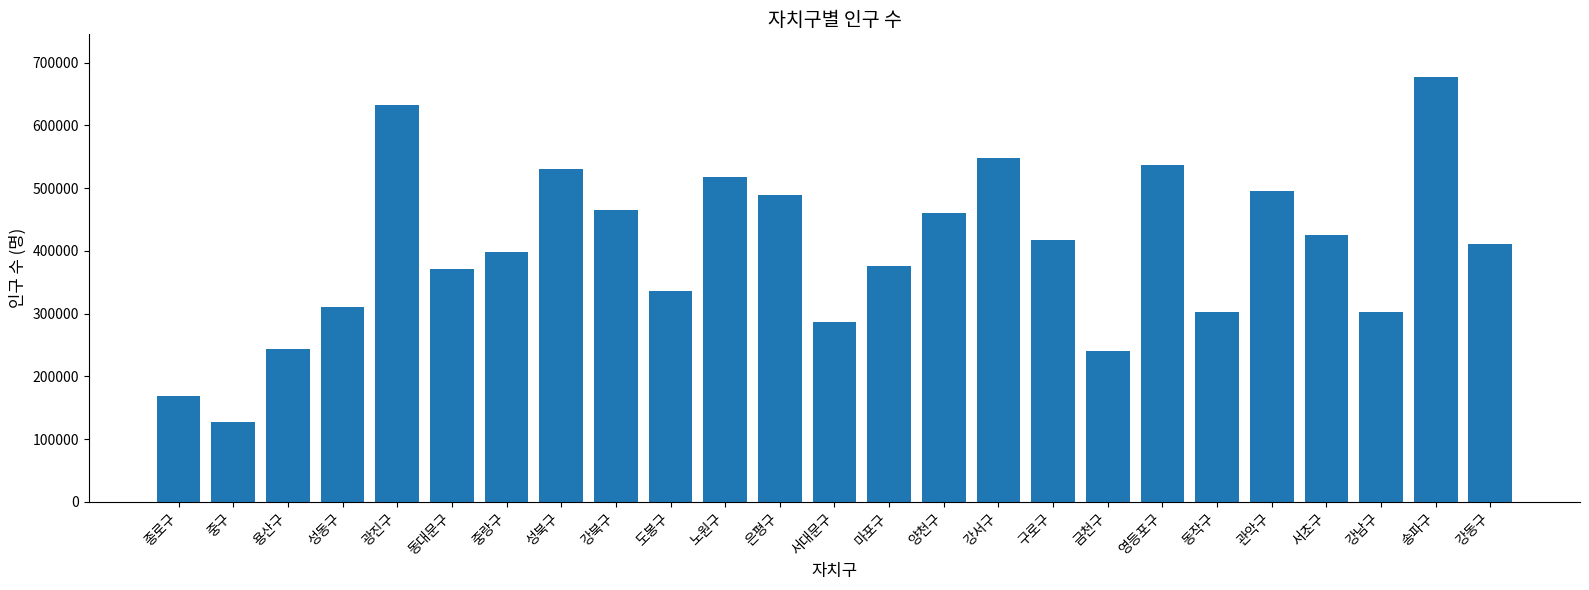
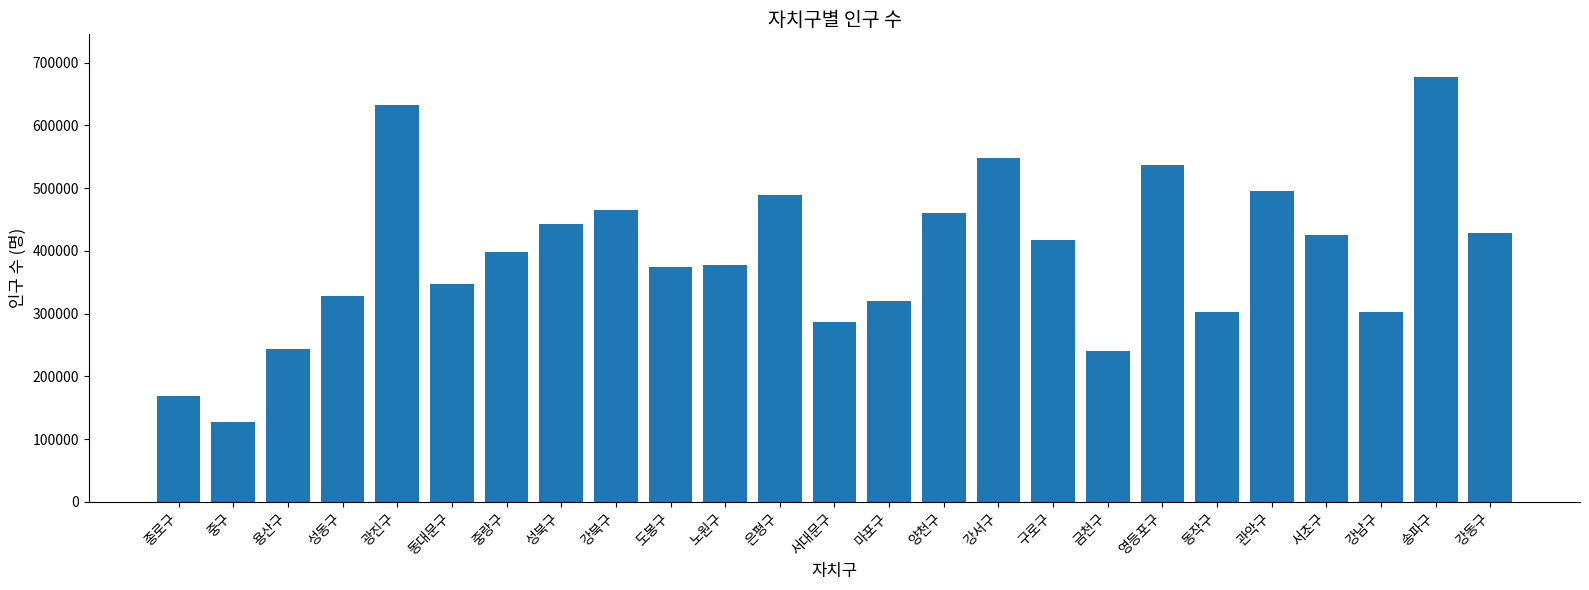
성동구: 310000 -> 330000
동대문구: 370000 -> 350000
성북구: 530000 -> 440000
도봉구: 340000 -> 370000
노원구: 520000 -> 380000
마포구: 380000 -> 320000
강동구: 410000 -> 430000
